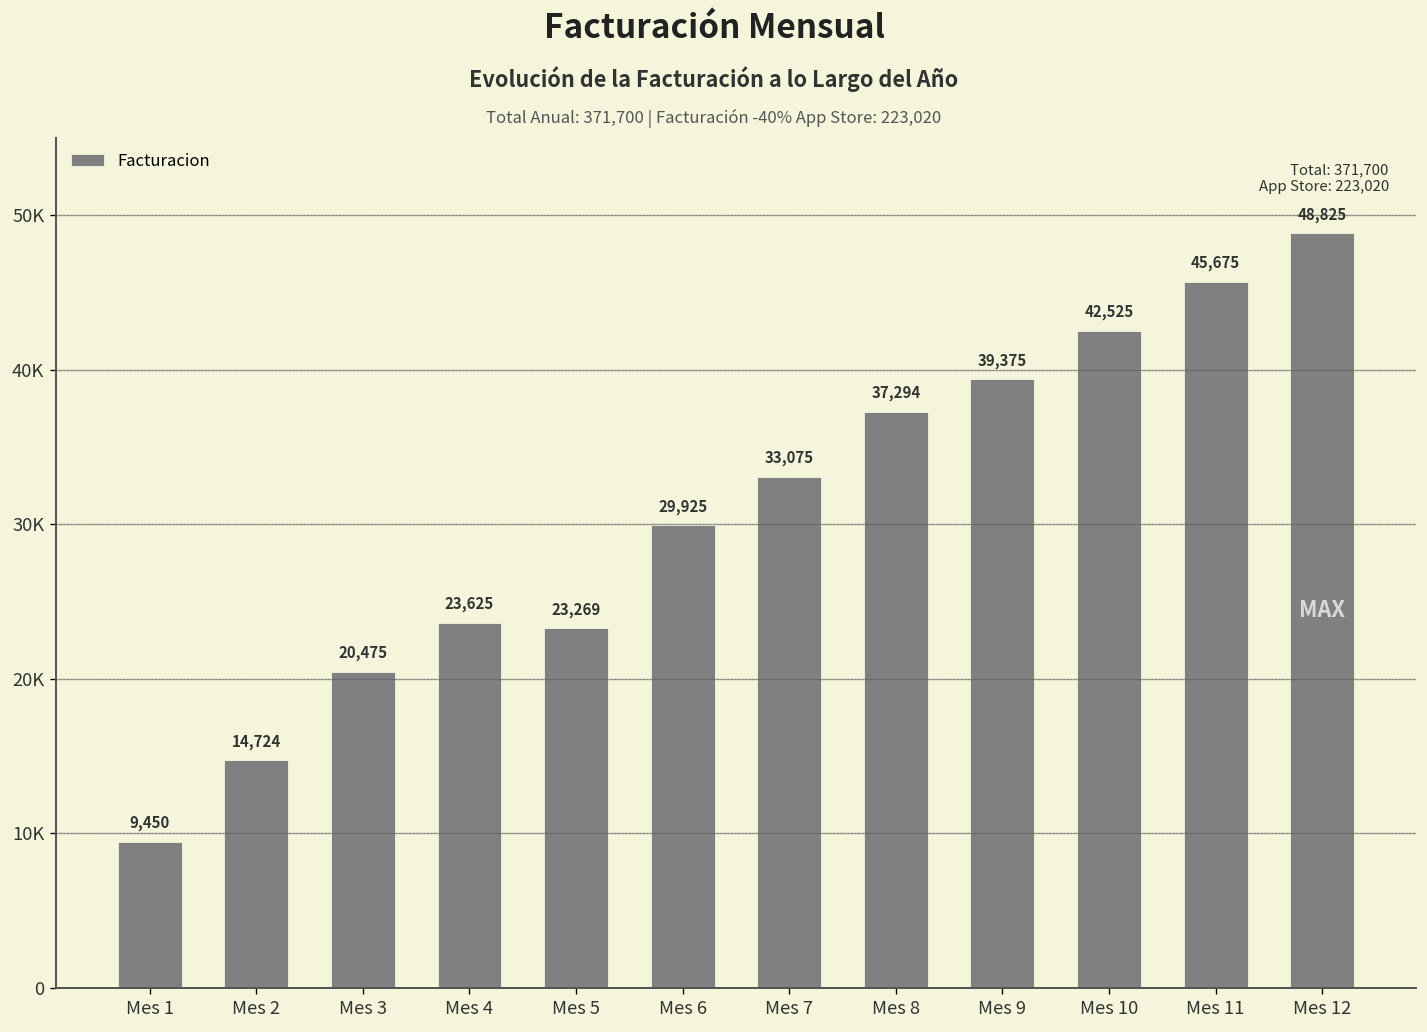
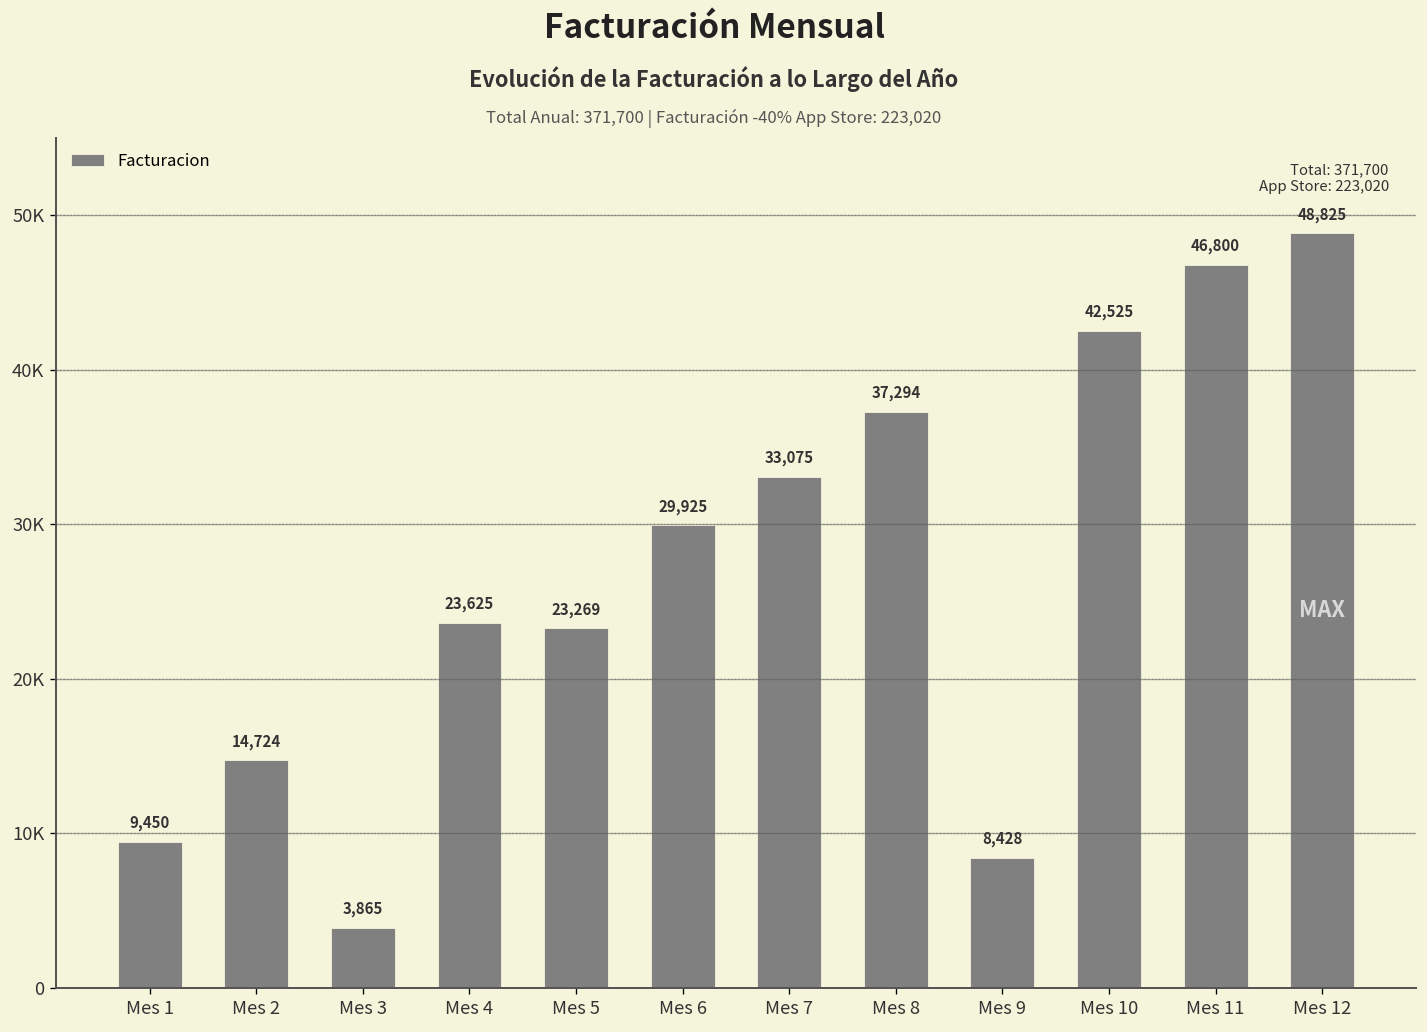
Mes 3: 20,475 -> 3,865
Mes 9: 39,375 -> 8,428
Mes 11: 45,675 -> 46,800
